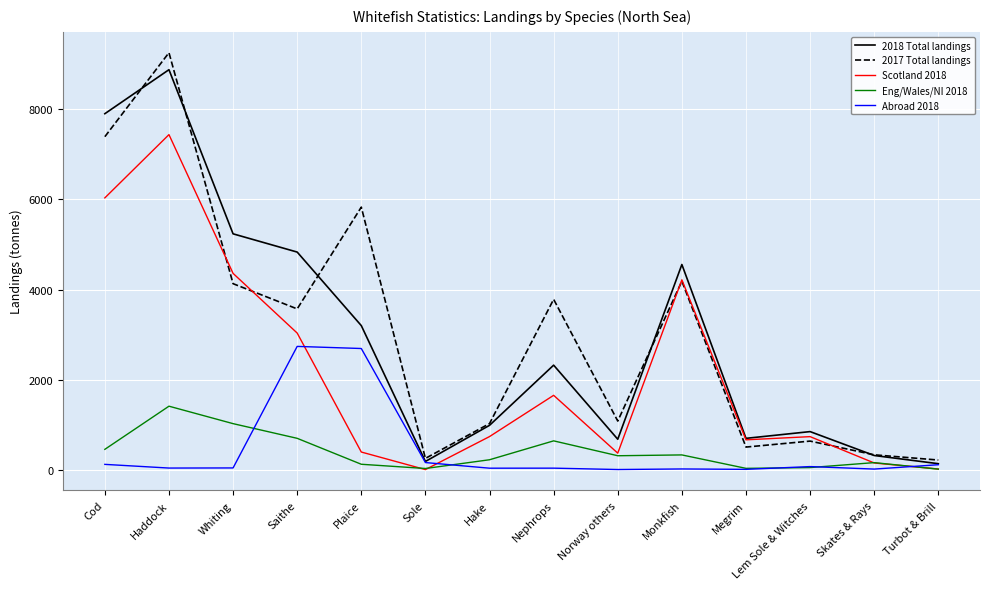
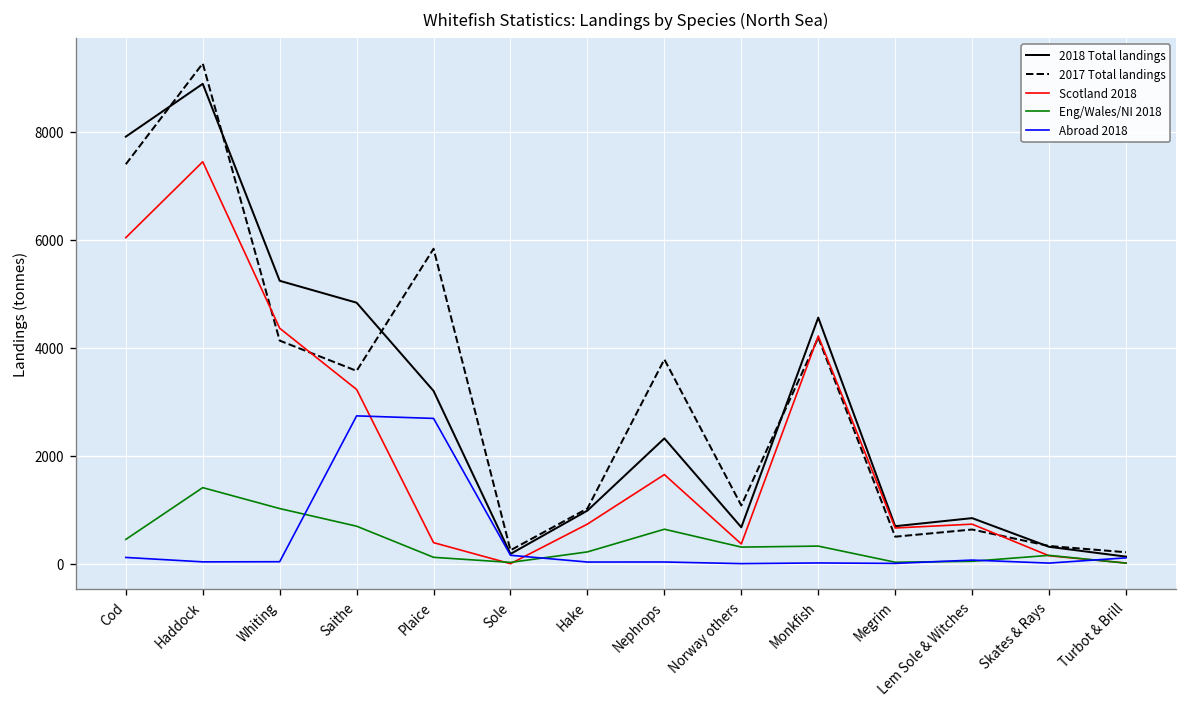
Scotland 2018, Saithe: 3000 -> 3200
